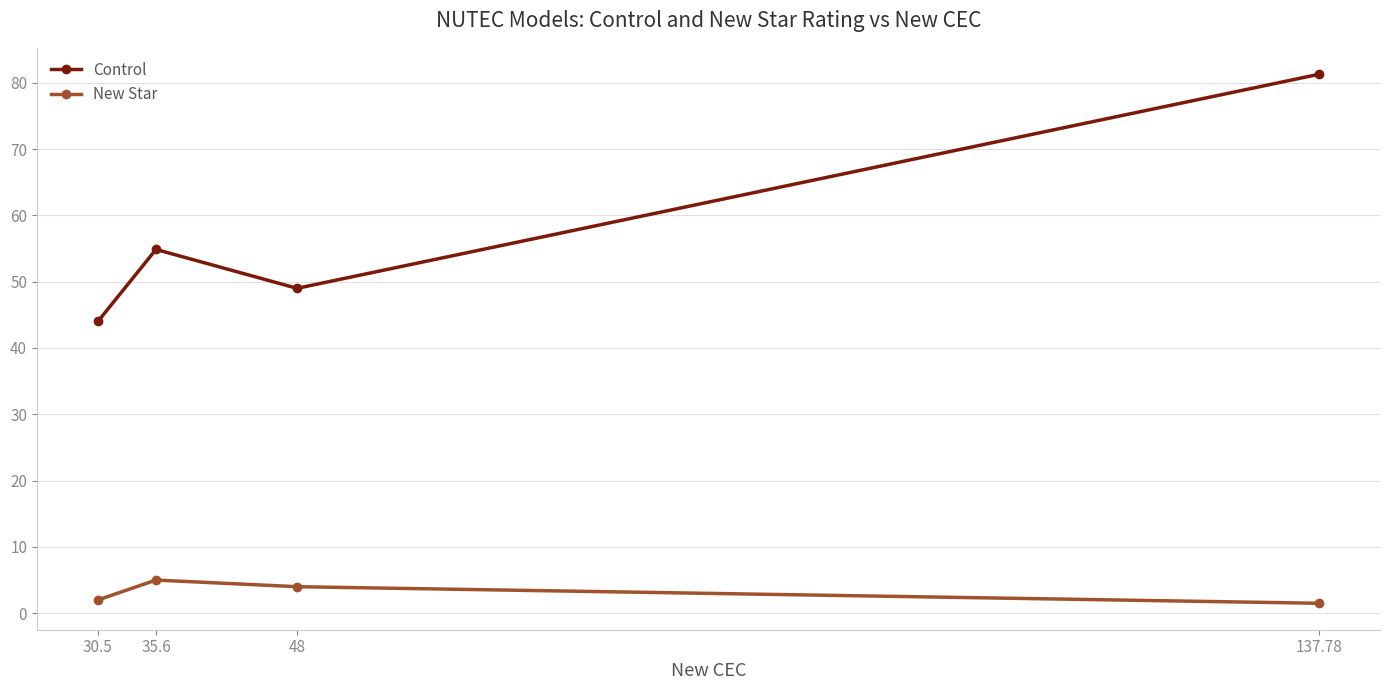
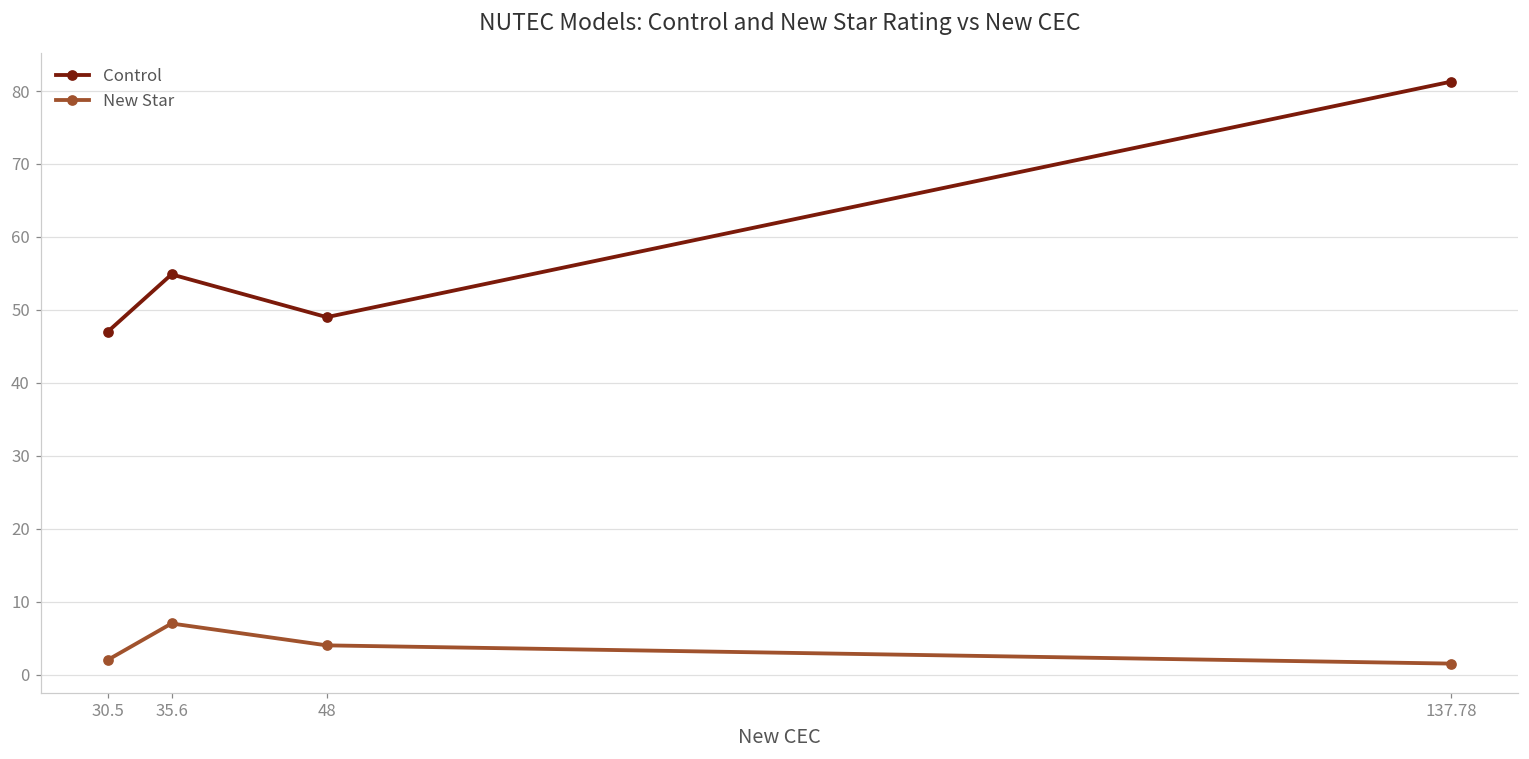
Control, 30.5: 44 -> 47
New Star, 35.6: 5 -> 7
